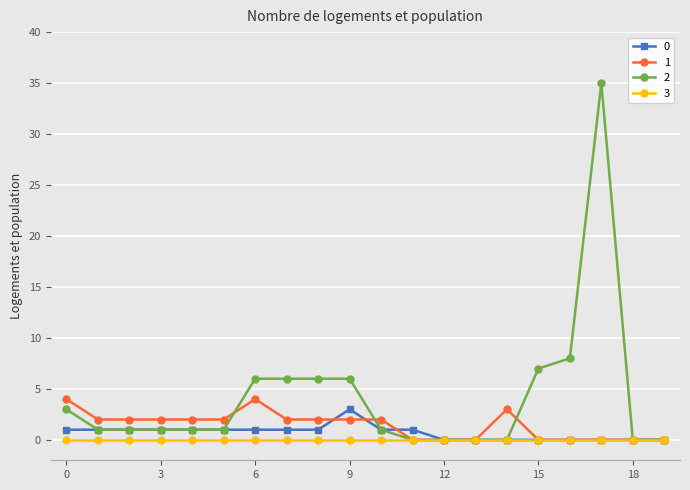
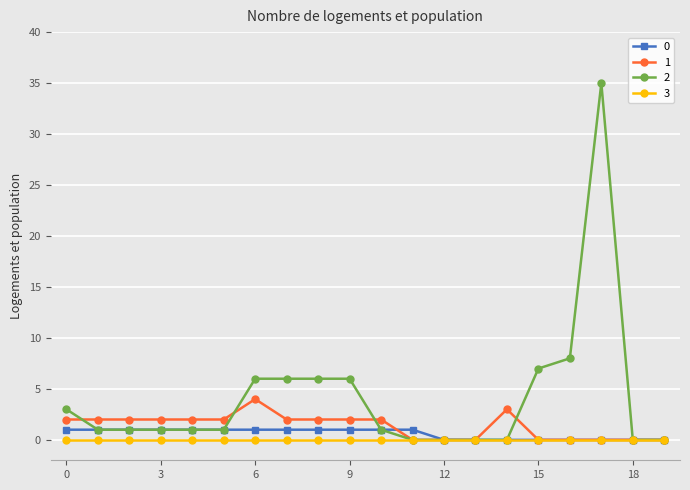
1, 0: 4 -> 2
0, 9: 3 -> 1
